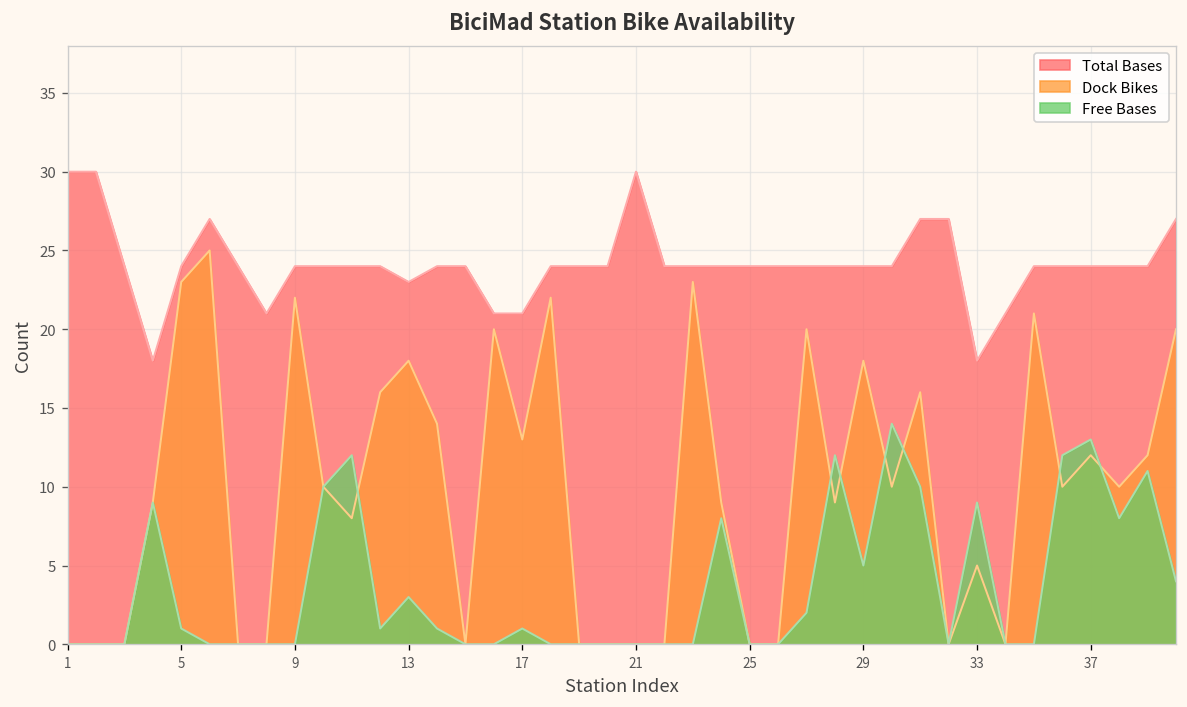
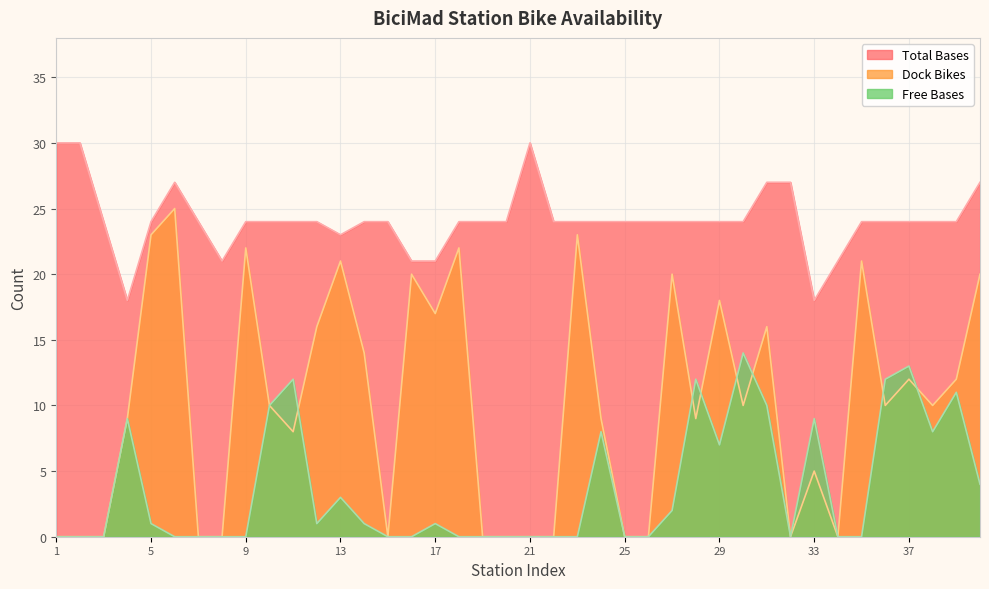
Dock Bikes, 13: 18 -> 21
Dock Bikes, 17: 13 -> 17
Free Bases, 29: 5 -> 7
